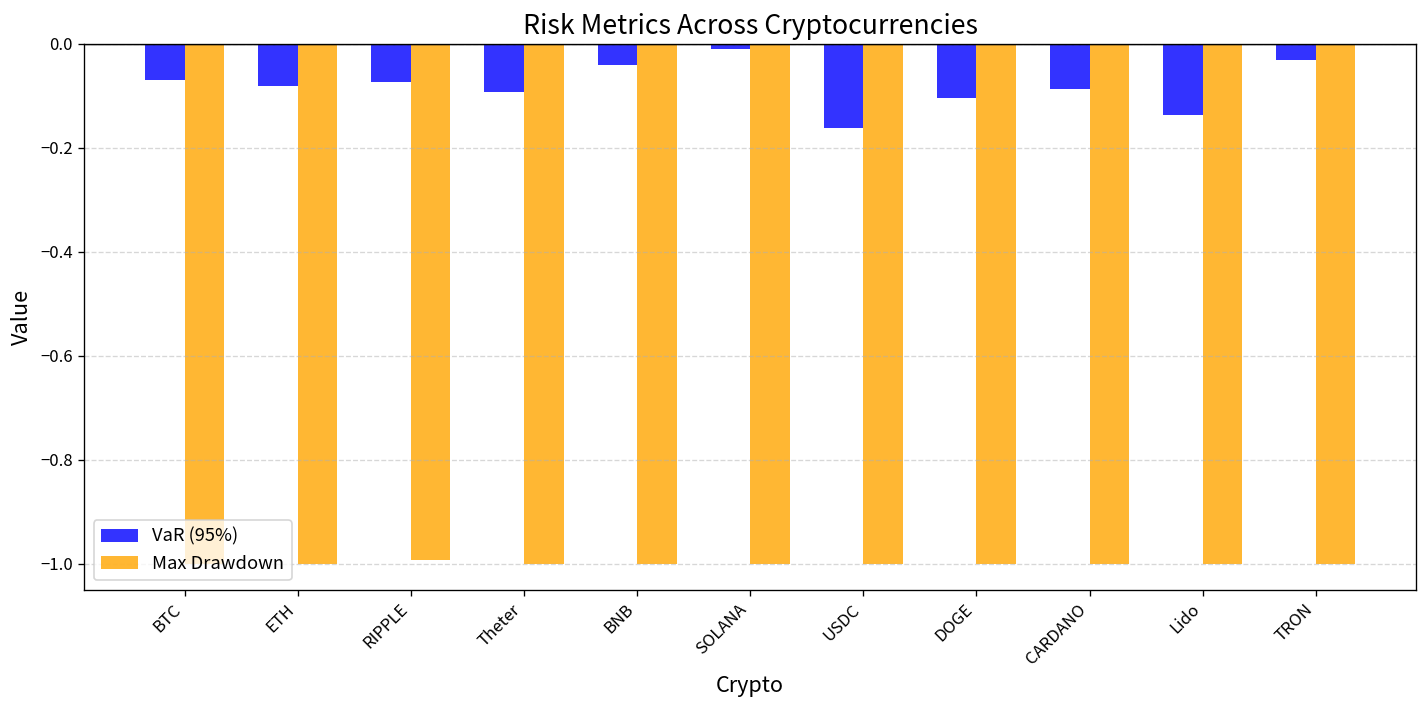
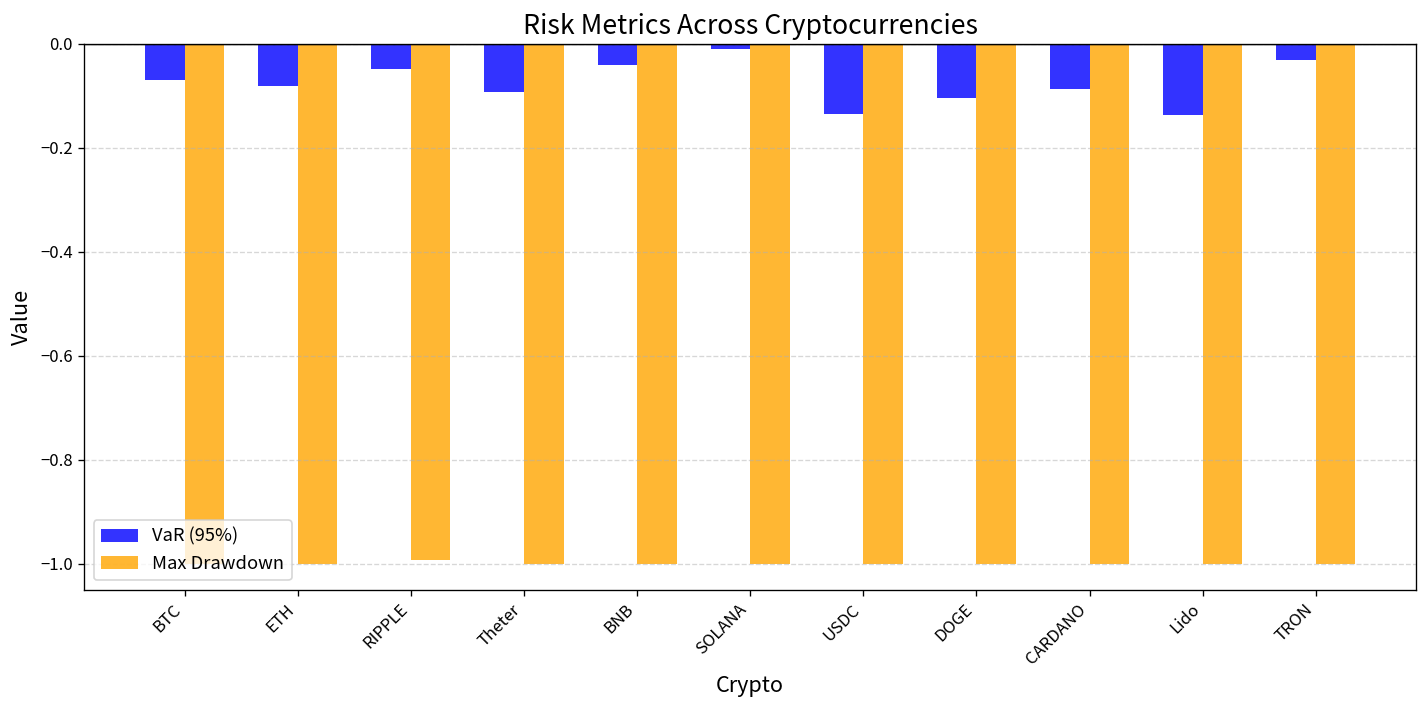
VaR (95%), RIPPLE: -0.07 -> -0.05
VaR (95%), USDC: -0.16 -> -0.13
